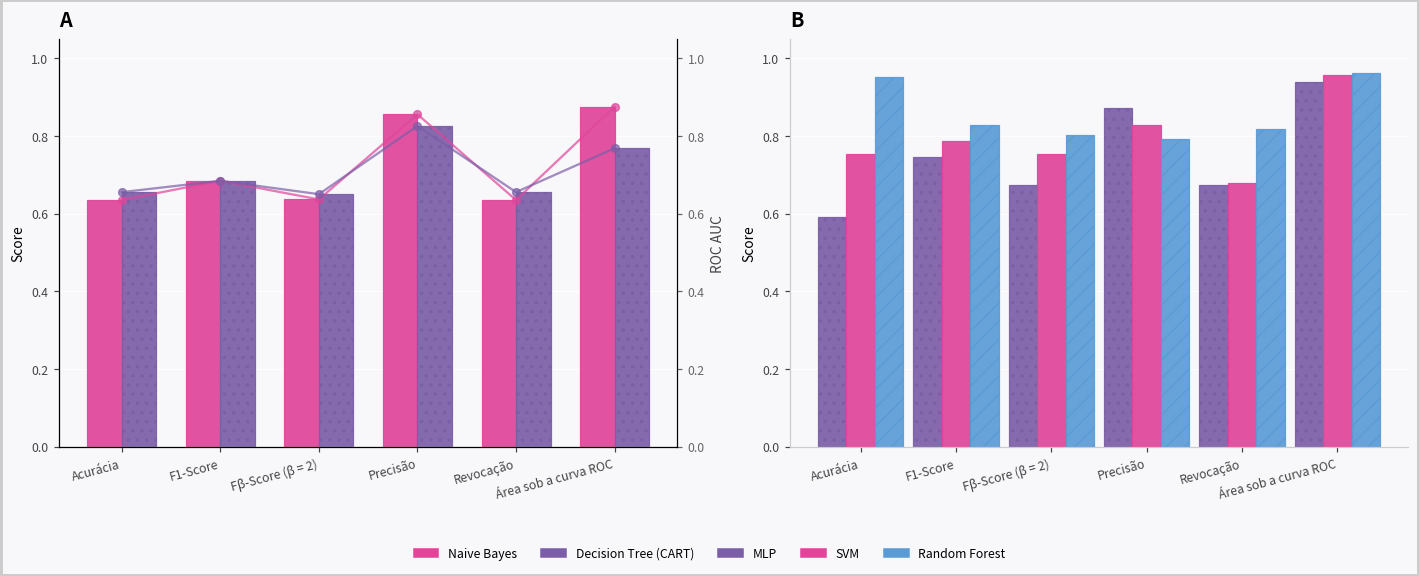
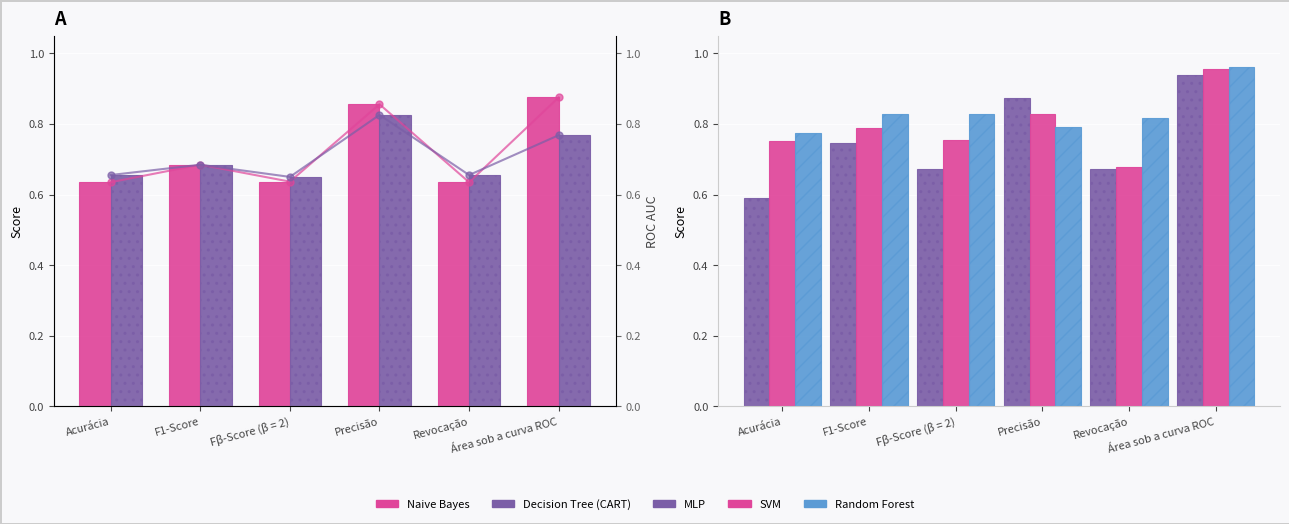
B, Random Forest, Acurácia: 0.95 -> 0.77
B, Random Forest, Fβ-Score (β = 2): 0.80 -> 0.83
